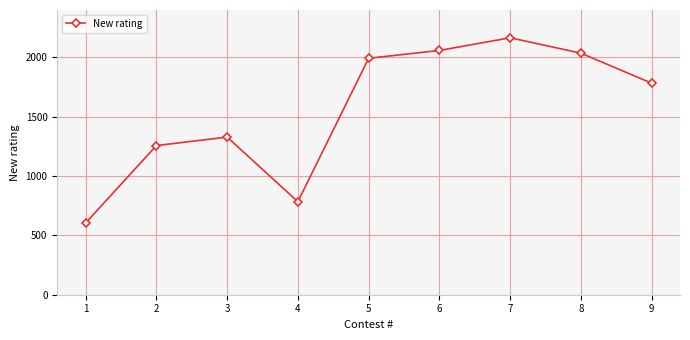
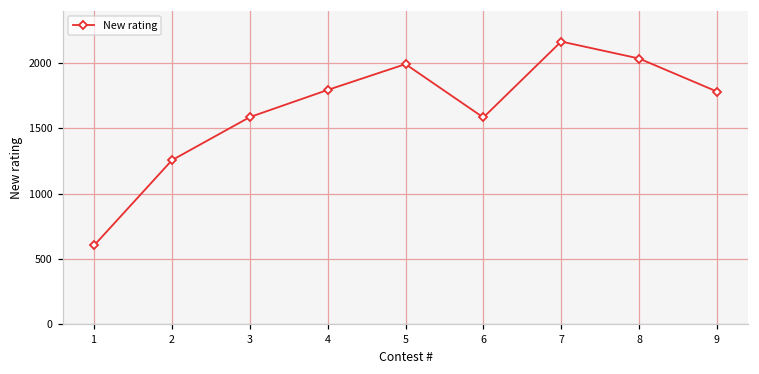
3: 1330 -> 1590
4: 780 -> 1800
6: 2060 -> 1580
